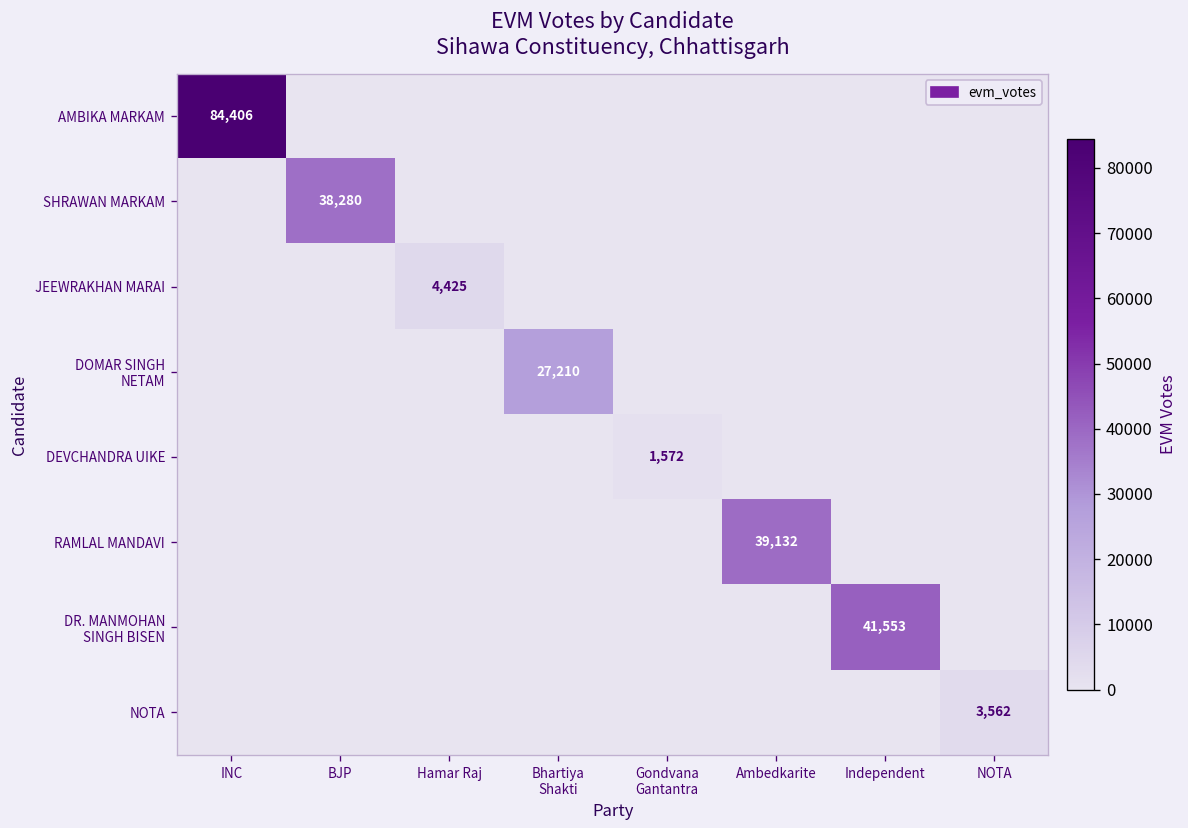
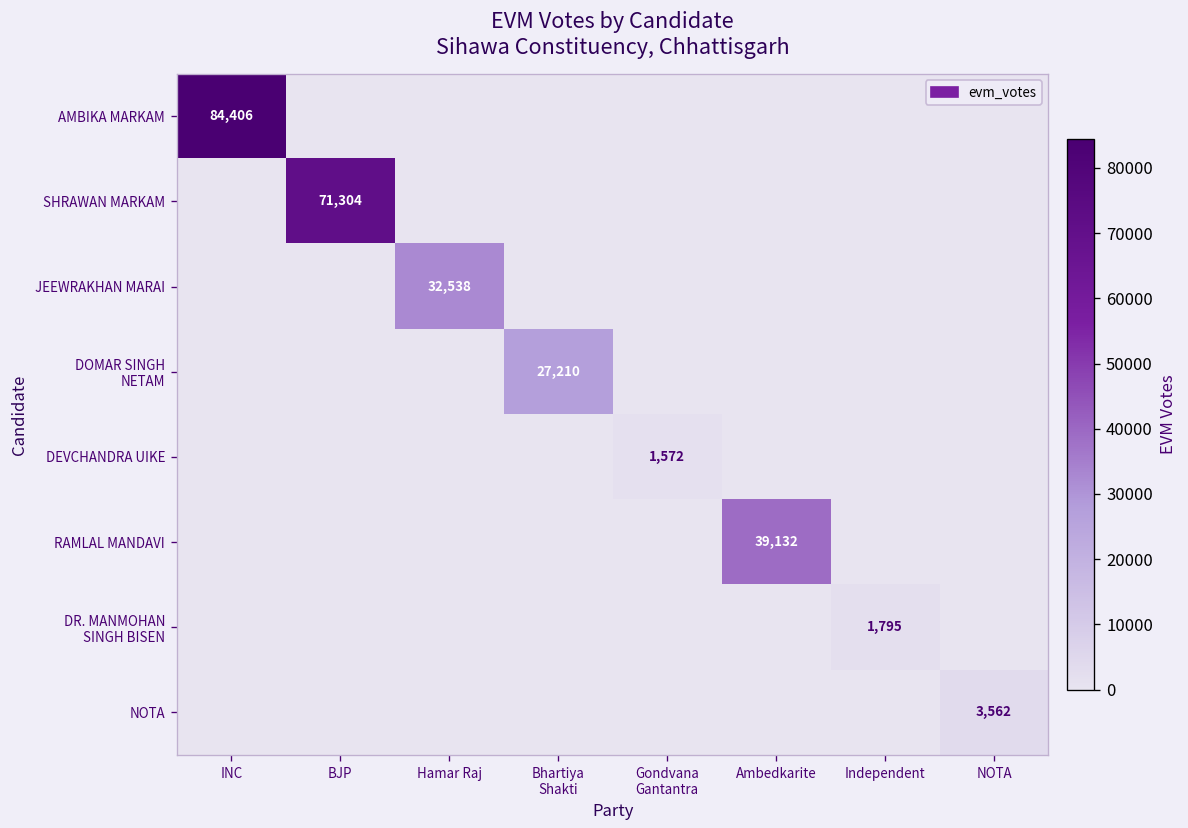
SHRAWAN MARKAM, BJP: 38,280 -> 71,304
JEEWRAKHAN MARAI, Hamar Raj: 4,425 -> 32,538
DR. MANMOHAN SINGH BISEN, Independent: 41,553 -> 1,795
